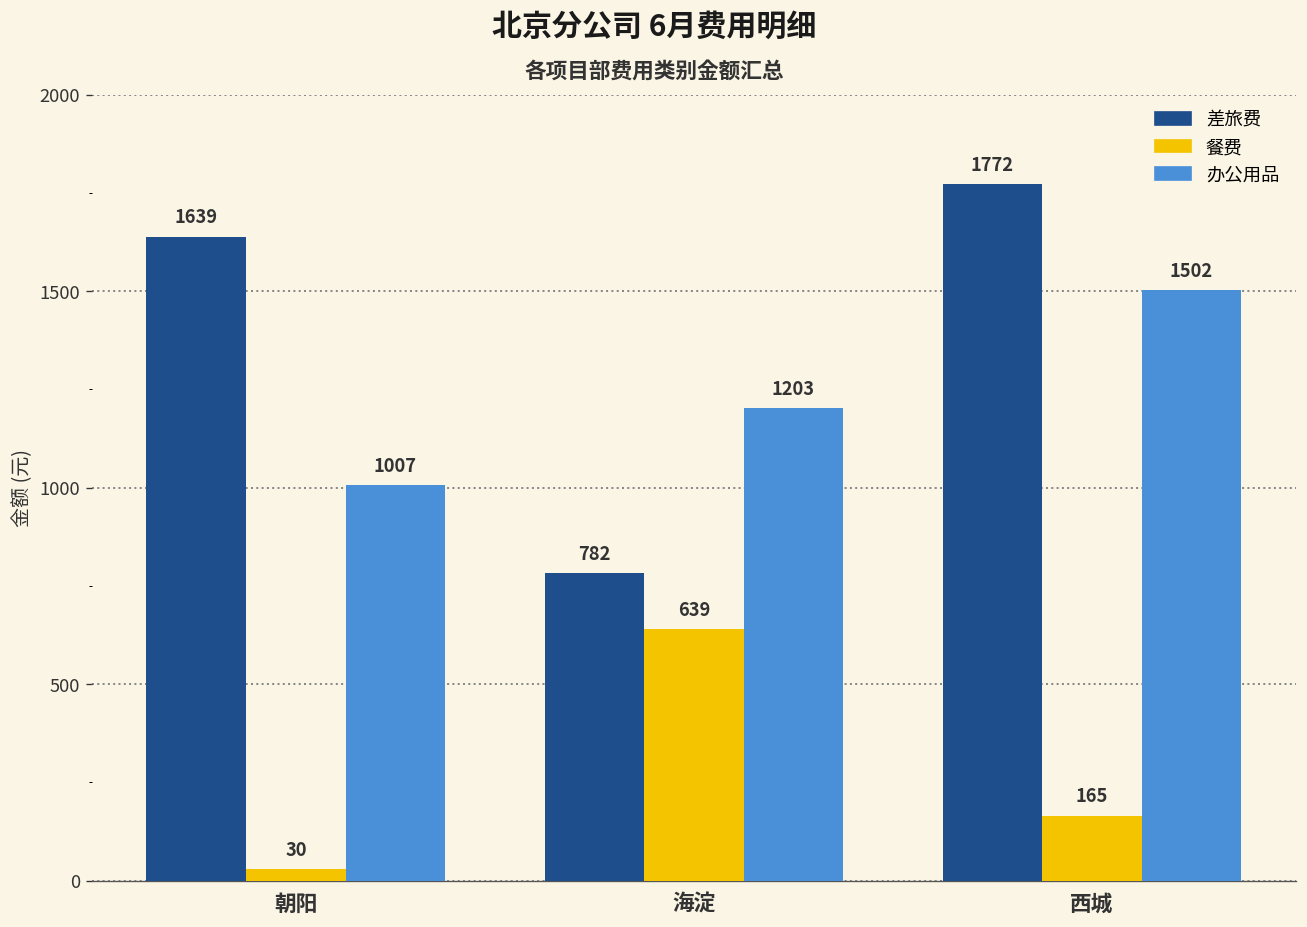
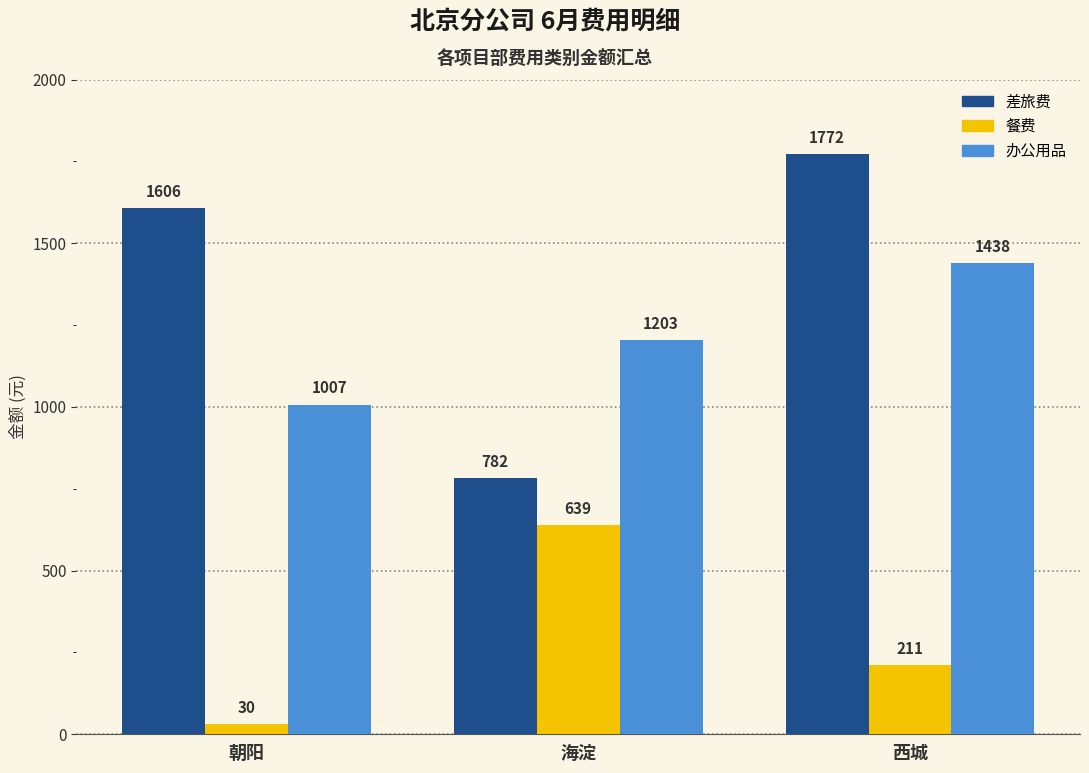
差旅费, 朝阳: 1639 -> 1606
餐费, 西城: 165 -> 211
办公用品, 西城: 1502 -> 1438
